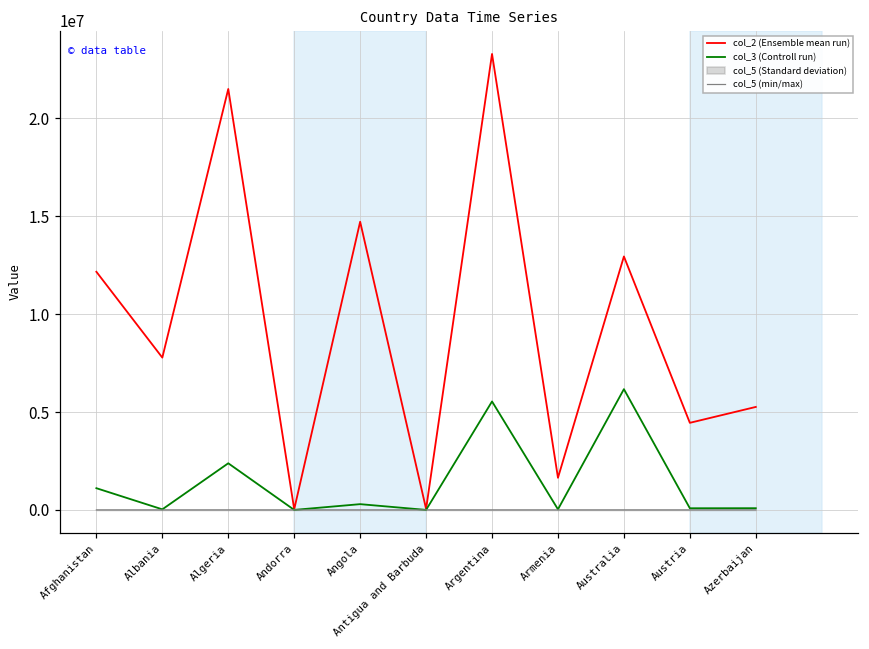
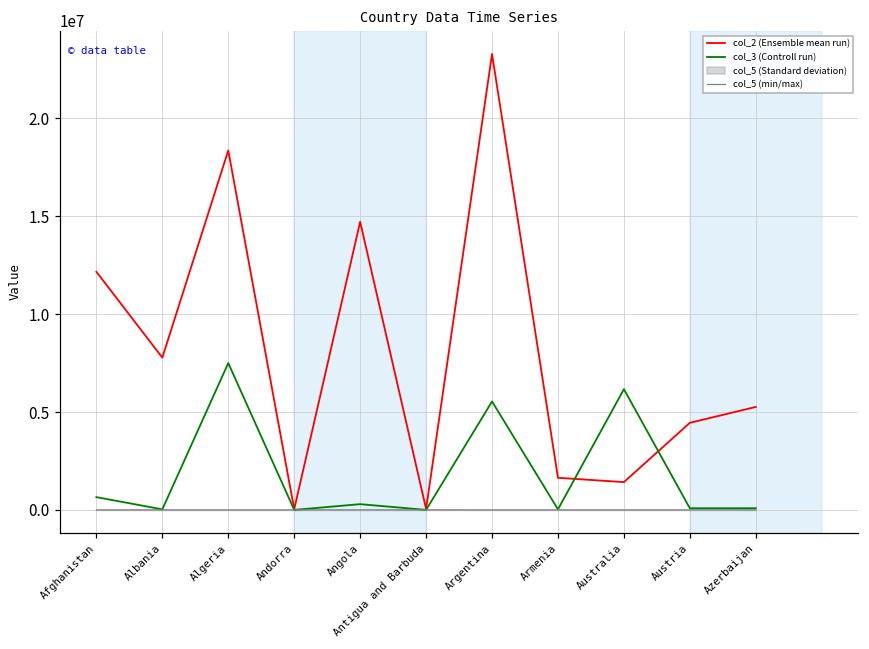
col_3 (Controll run), Afghanistan: 1100000 -> 700000
col_2 (Ensemble mean run), Algeria: 21500000 -> 18400000
col_3 (Controll run), Algeria: 2400000 -> 7500000
col_2 (Ensemble mean run), Australia: 12900000 -> 1400000
